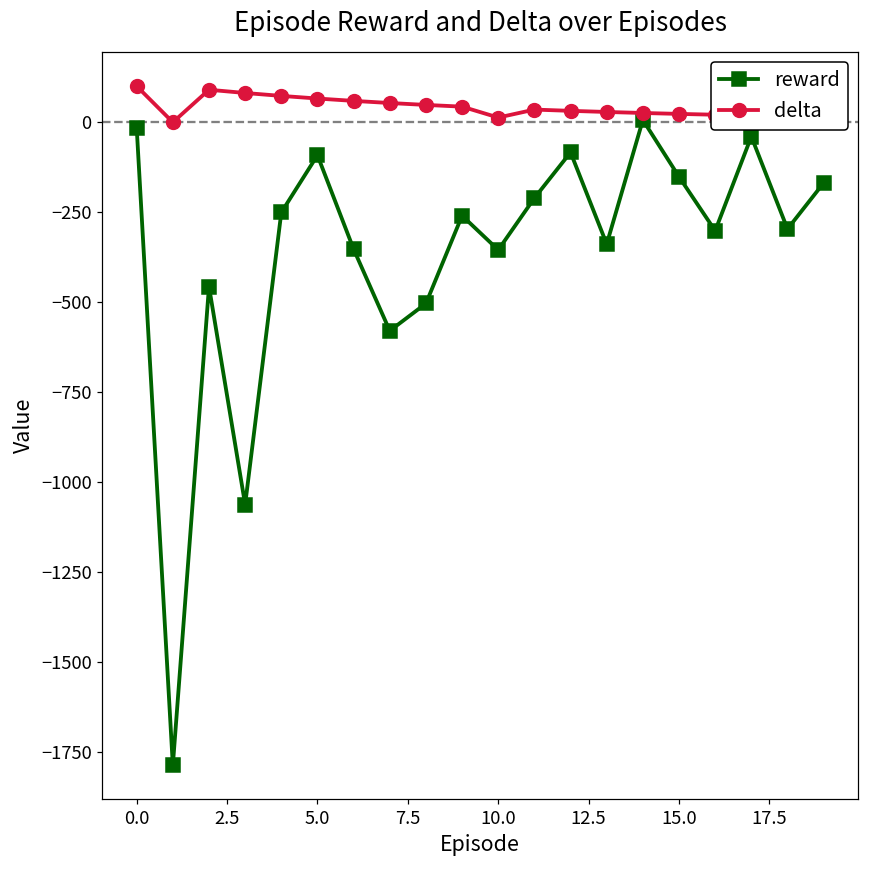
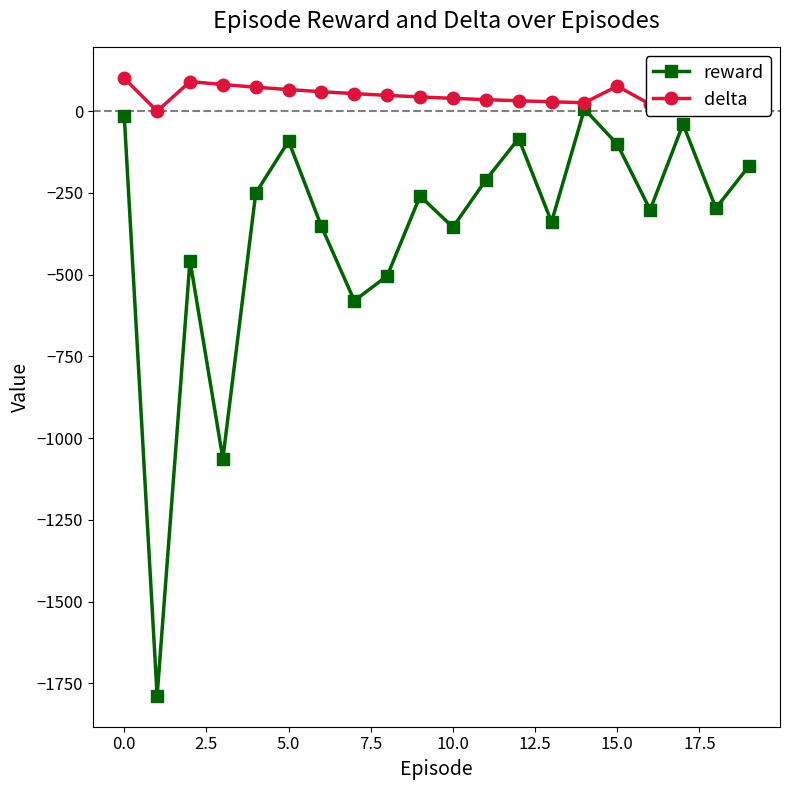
delta, 10.0: 10 -> 40
reward, 15.0: -150 -> -100
delta, 15.0: 20 -> 80
